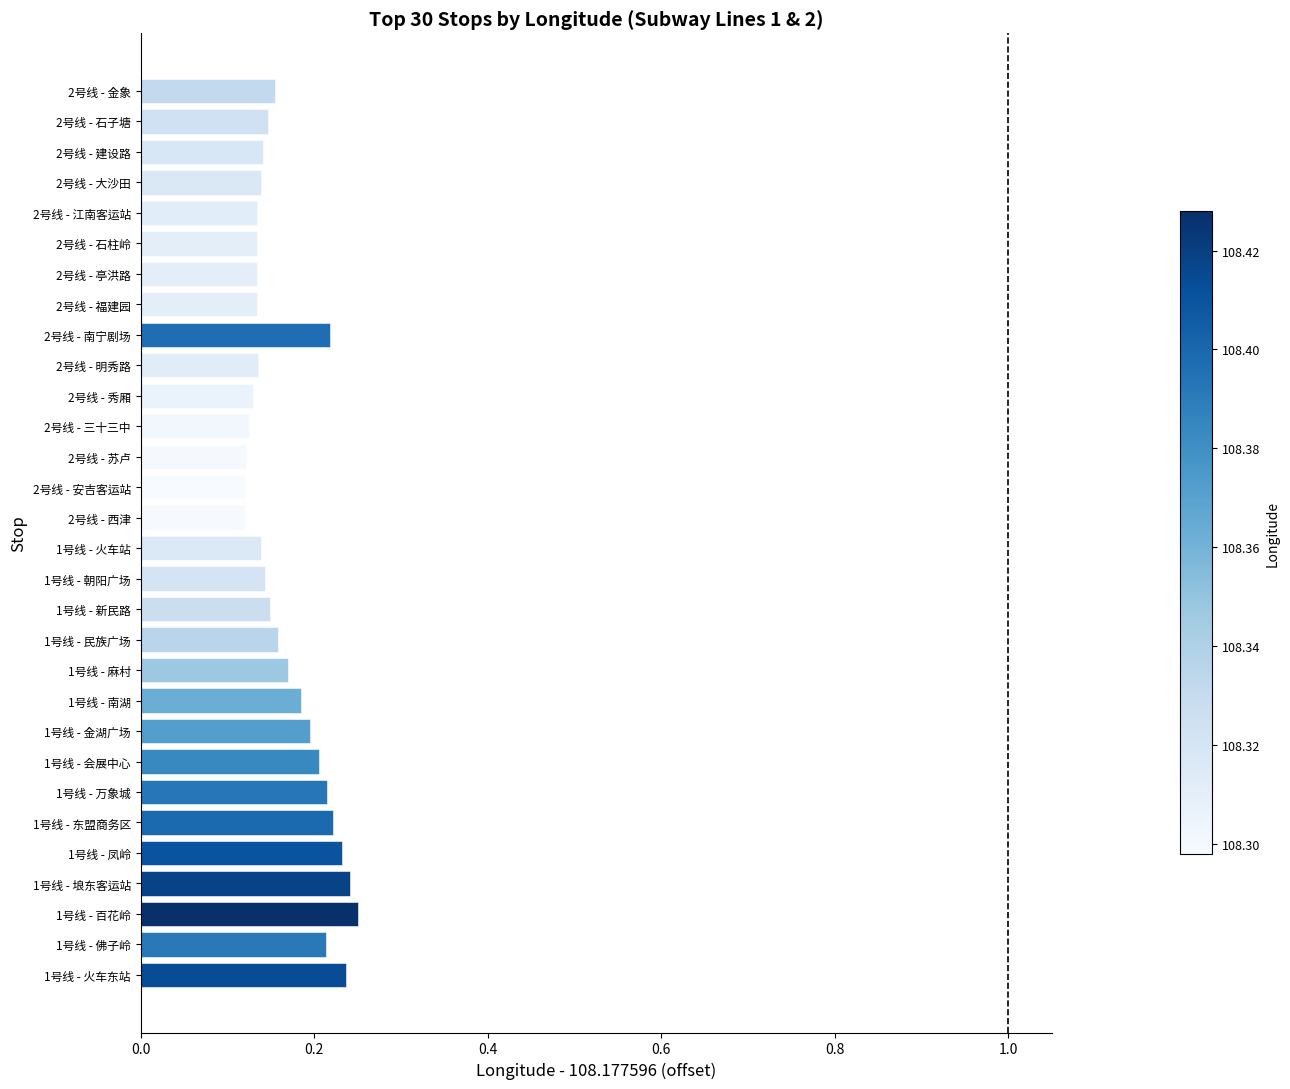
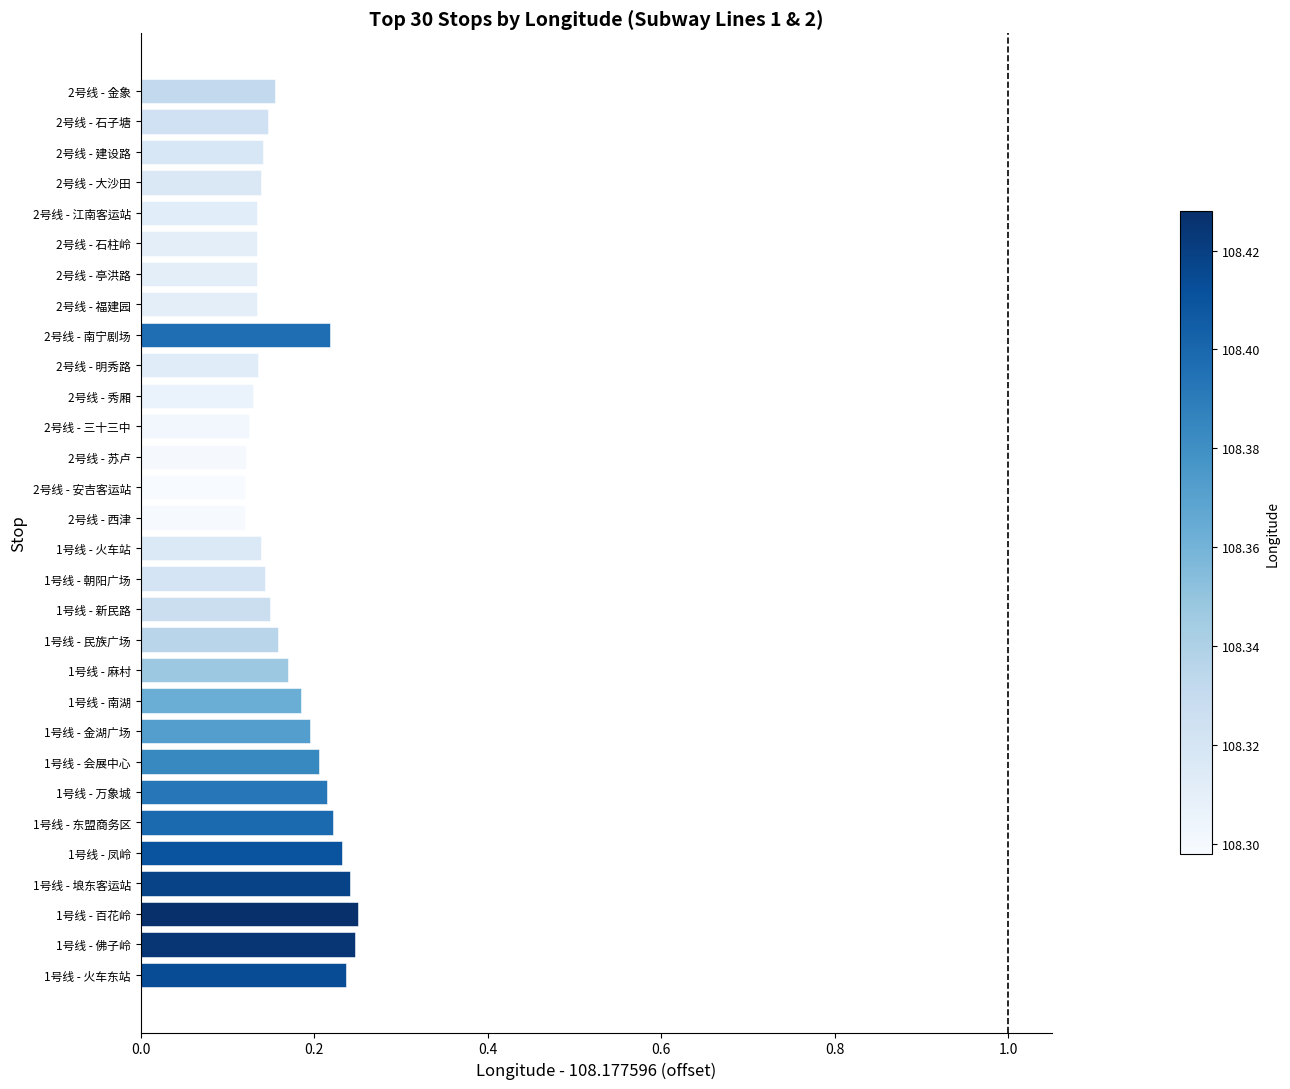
1号线 - 佛子岭: 0.21 -> 0.25
